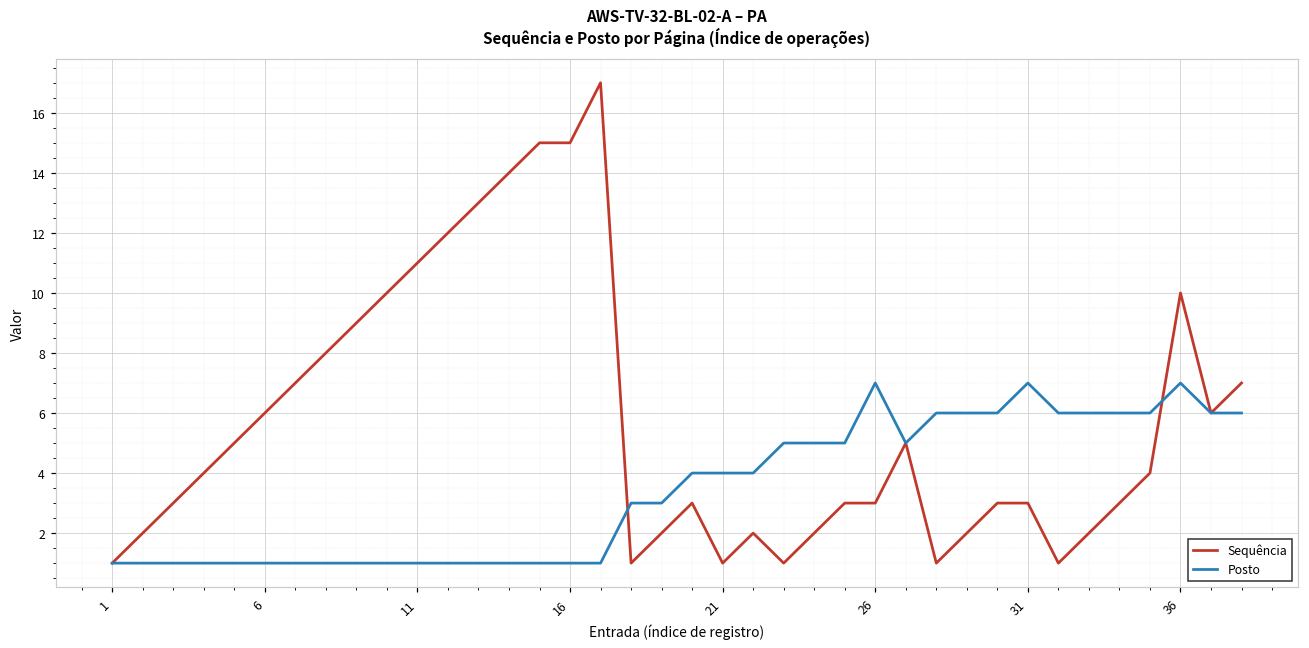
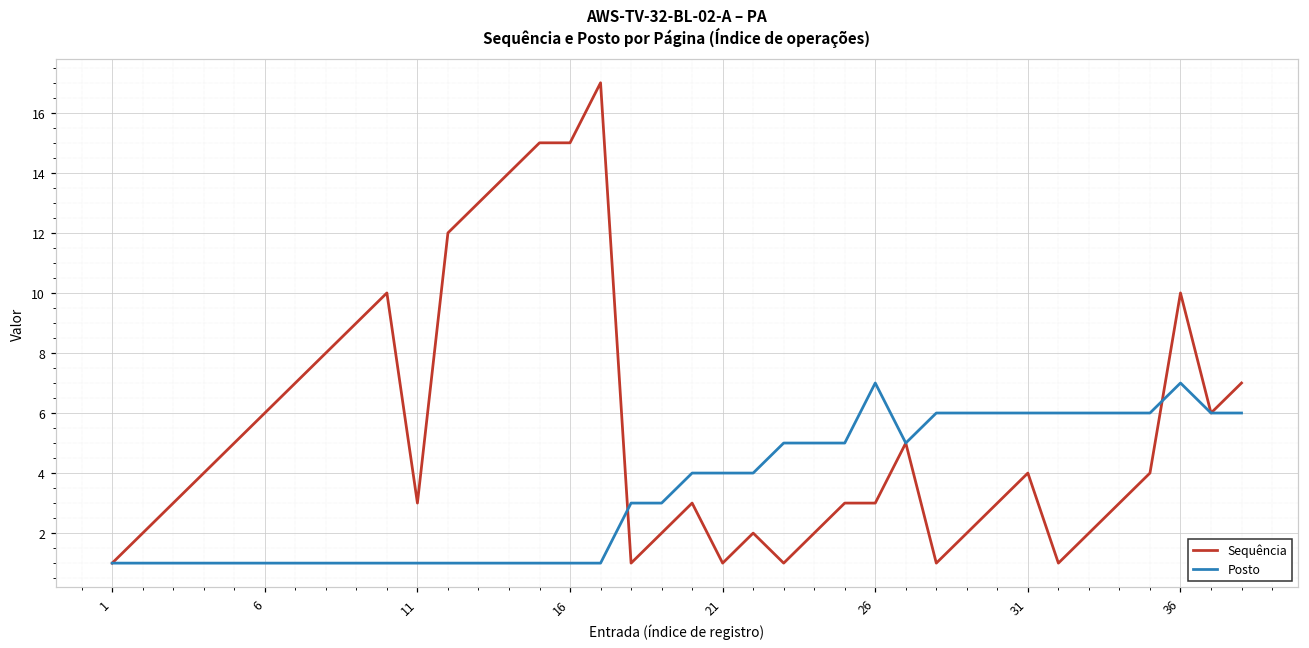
Sequência, 11: 11 -> 3
Sequência, 31: 3 -> 4
Posto, 31: 7 -> 6
